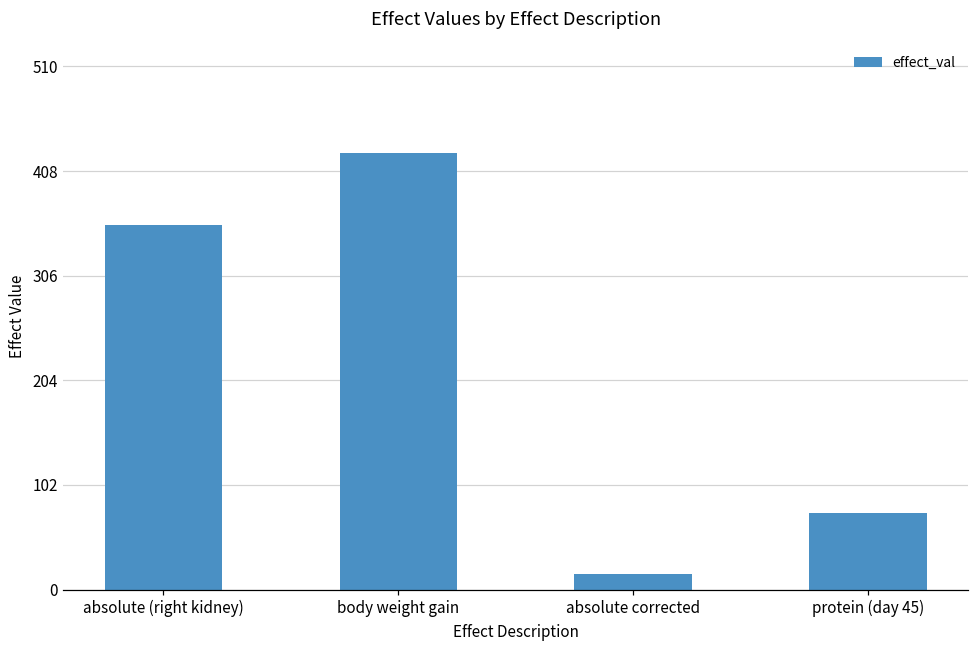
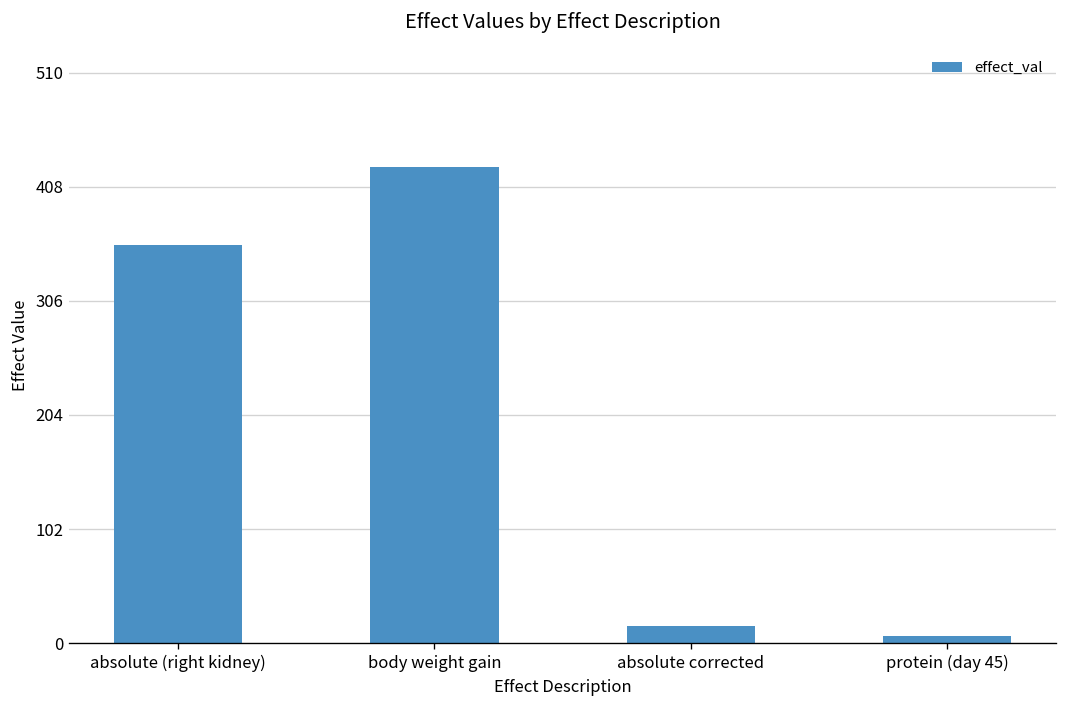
protein (day 45): 70 -> 10
